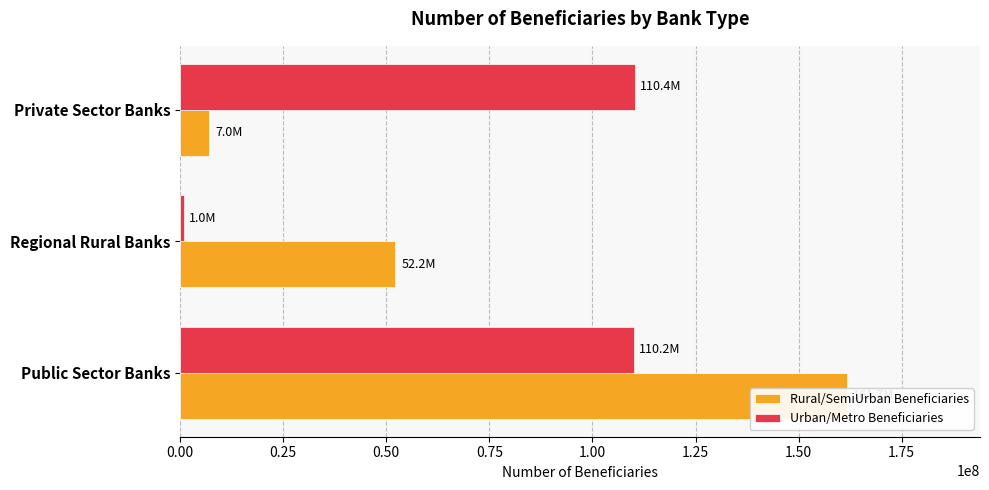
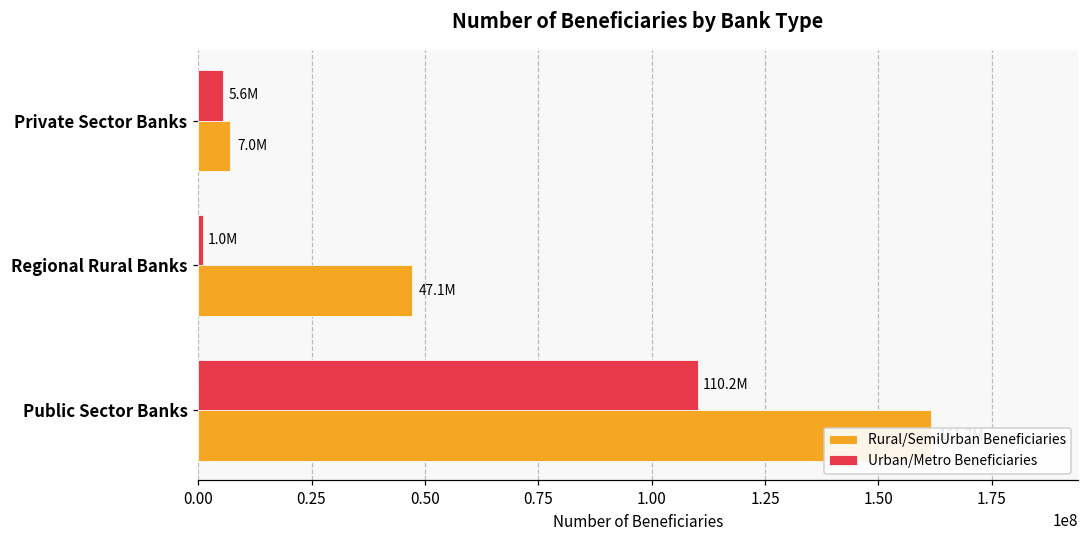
Urban/Metro Beneficiaries, Private Sector Banks: 110.4M -> 5.6M
Rural/SemiUrban Beneficiaries, Regional Rural Banks: 52.2M -> 47.1M
